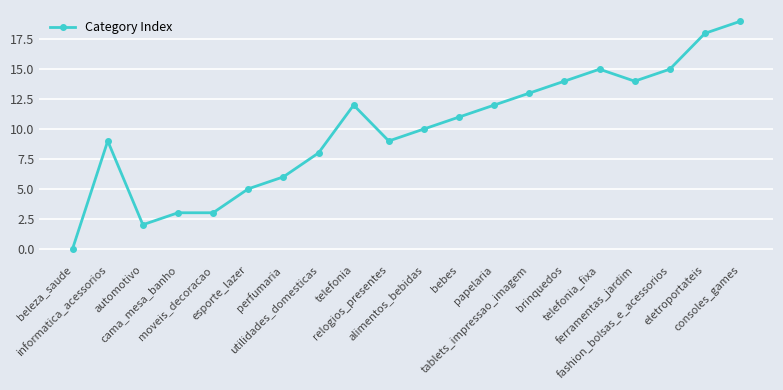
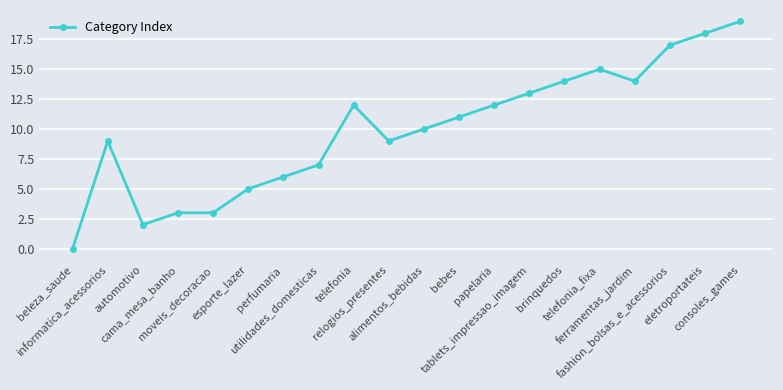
utilidades_domesticas: 8 -> 7
fashion_bolsas_e_acessorios: 15 -> 17
